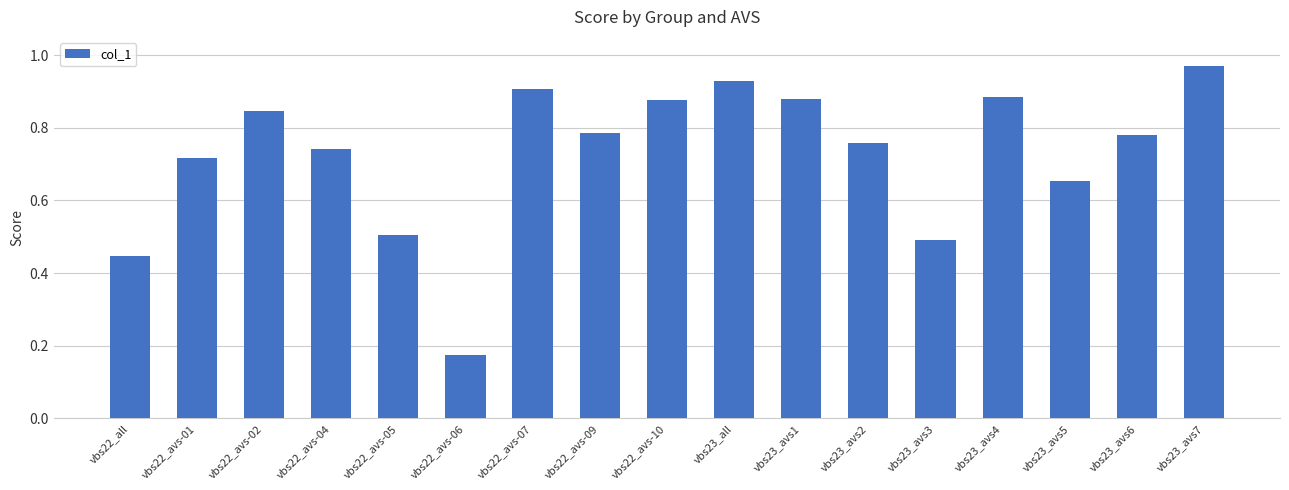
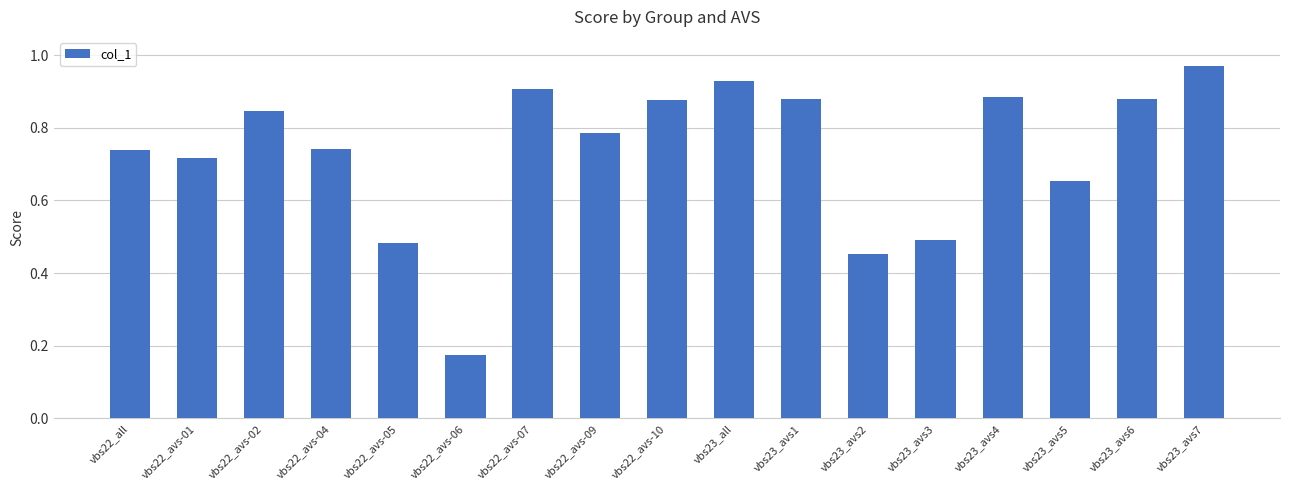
vbs22_all: 0.45 -> 0.74
vbs22_avs-05: 0.50 -> 0.48
vbs23_avs2: 0.76 -> 0.45
vbs23_avs6: 0.78 -> 0.88
